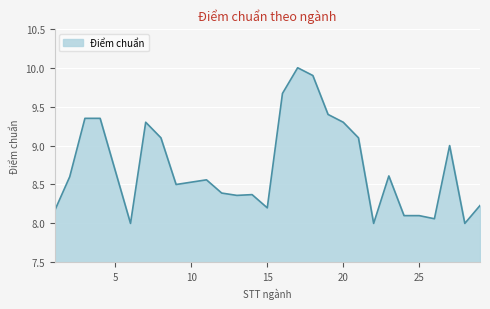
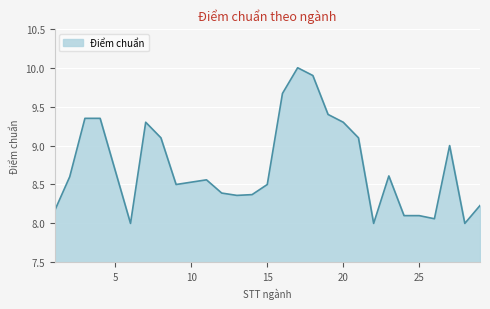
15: 8.2 -> 8.5
